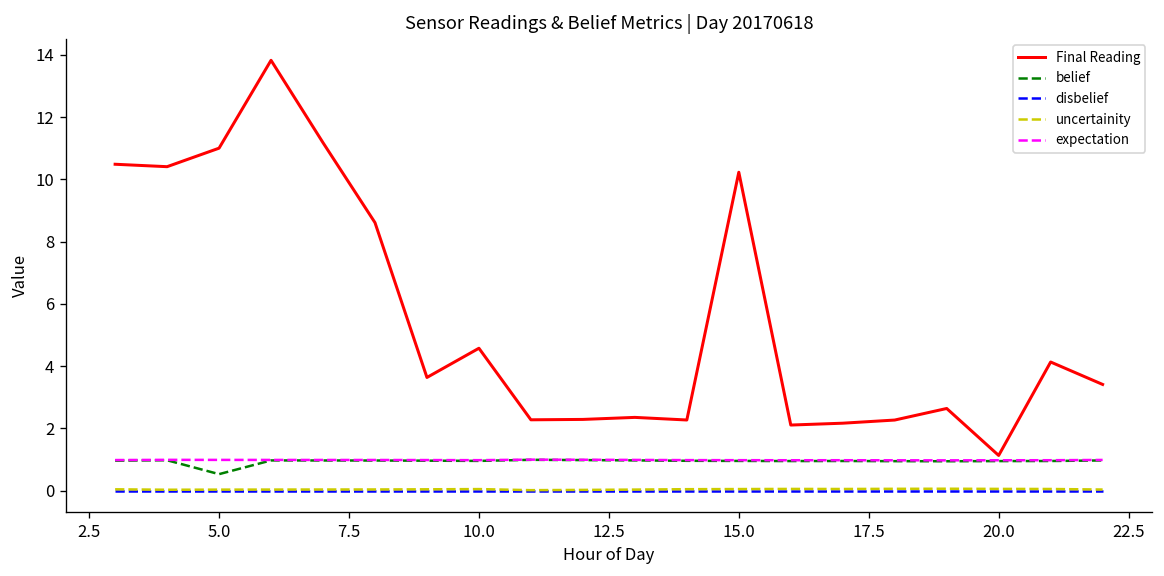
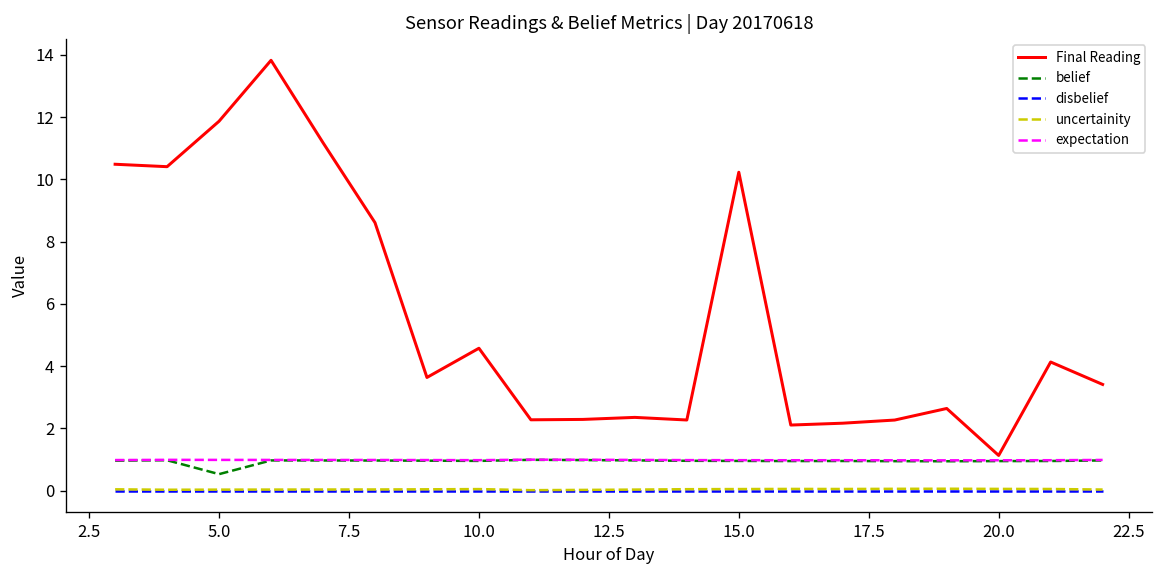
Final Reading, 5.0: 11.0 -> 11.9
